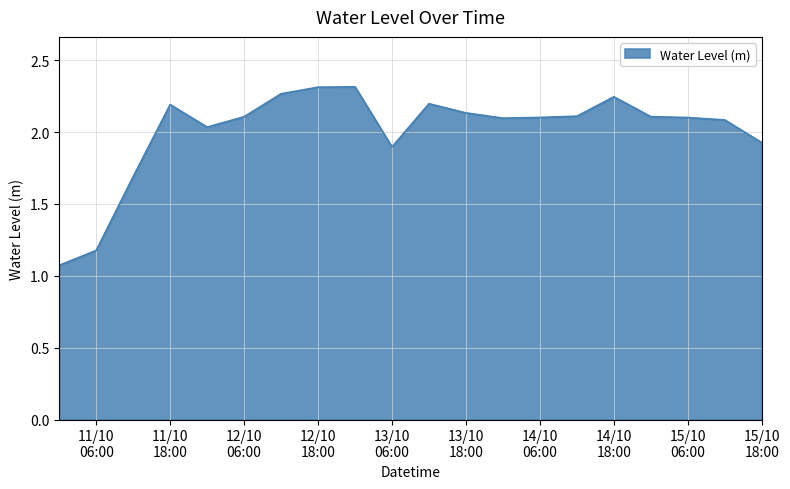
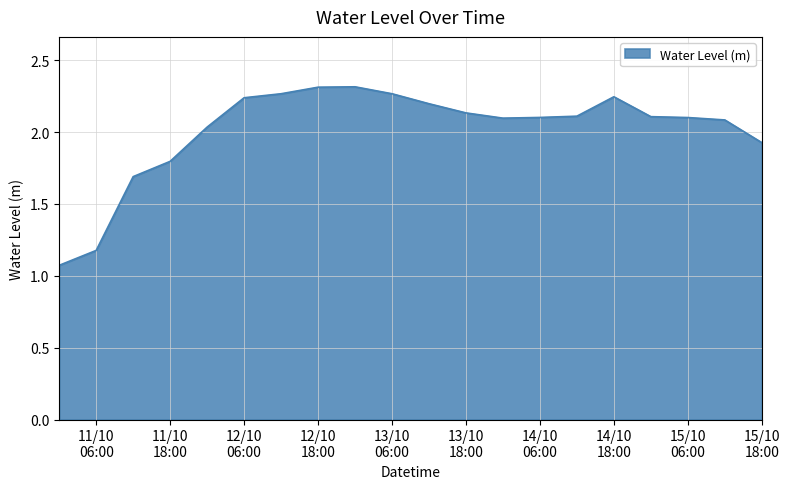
11/10 18:00: 2.19 -> 1.80
12/10 06:00: 2.11 -> 2.24
13/10 06:00: 1.90 -> 2.27
